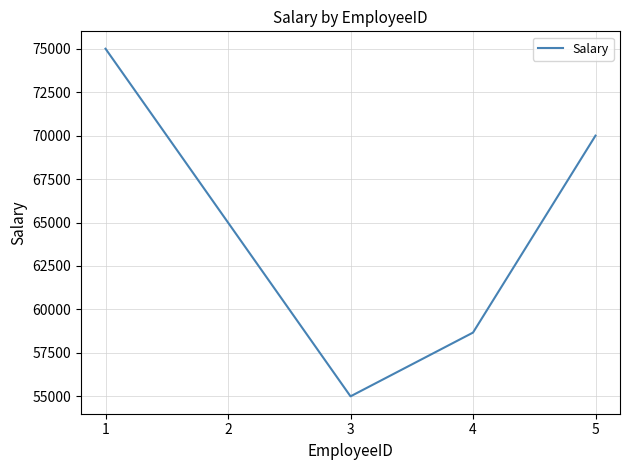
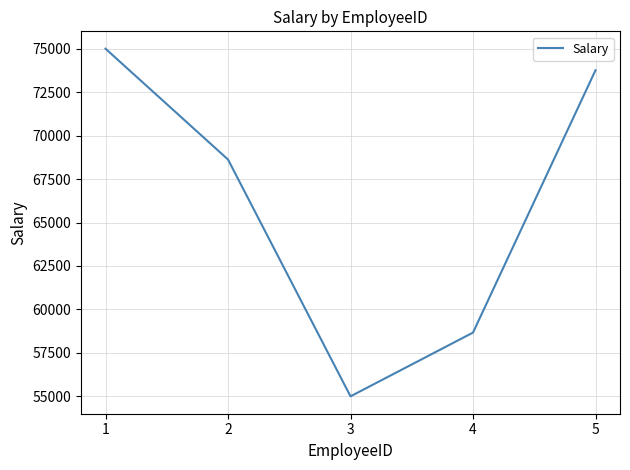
2: 65000 -> 68600
5: 70000 -> 73800
